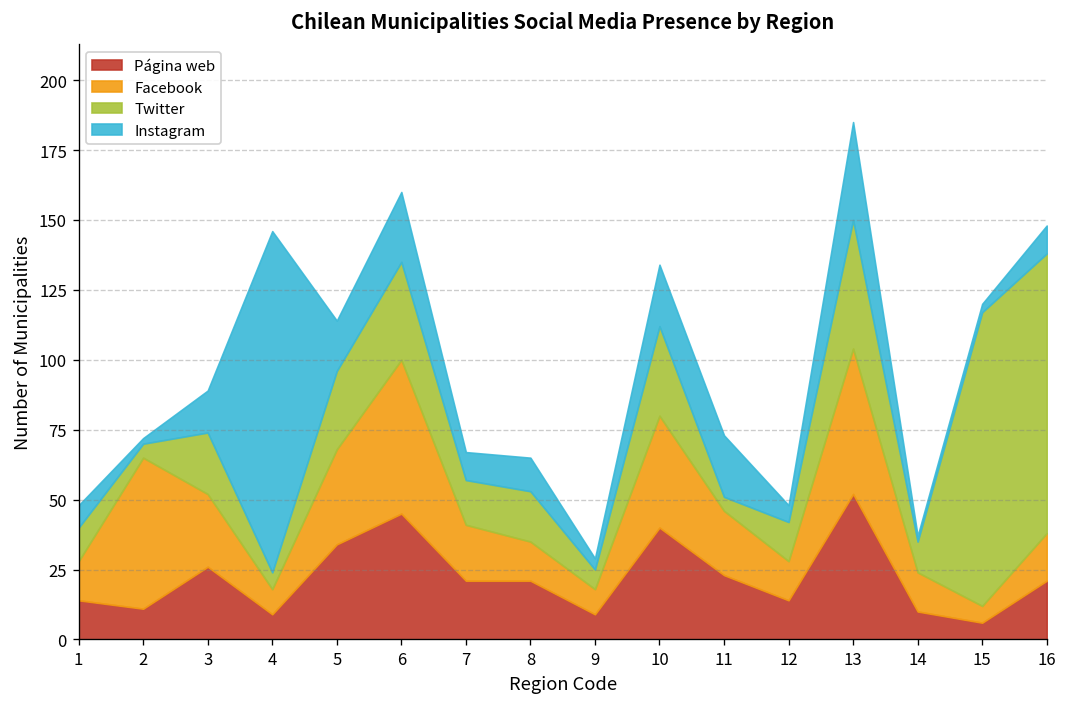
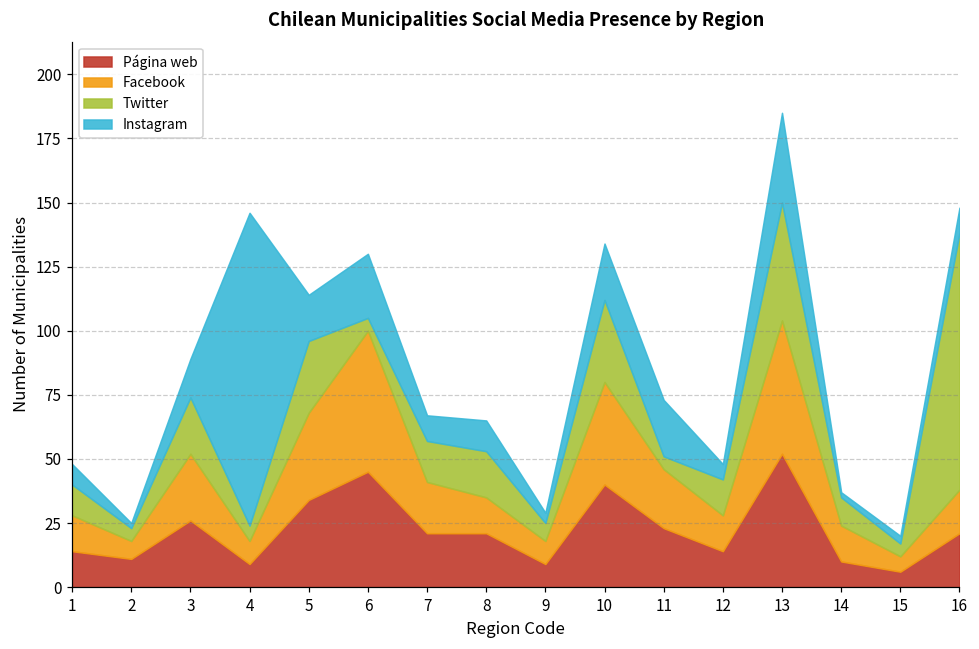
Facebook, 2: 54 -> 7
Twitter, 6: 35 -> 5
Twitter, 15: 105 -> 5
